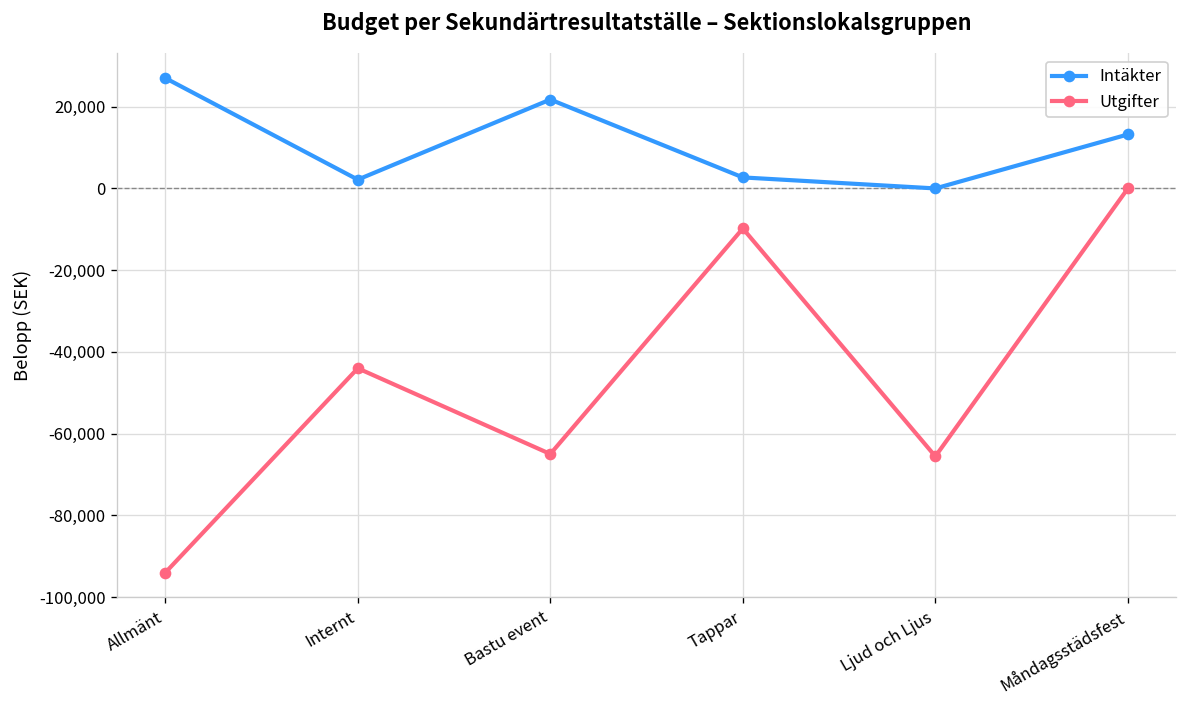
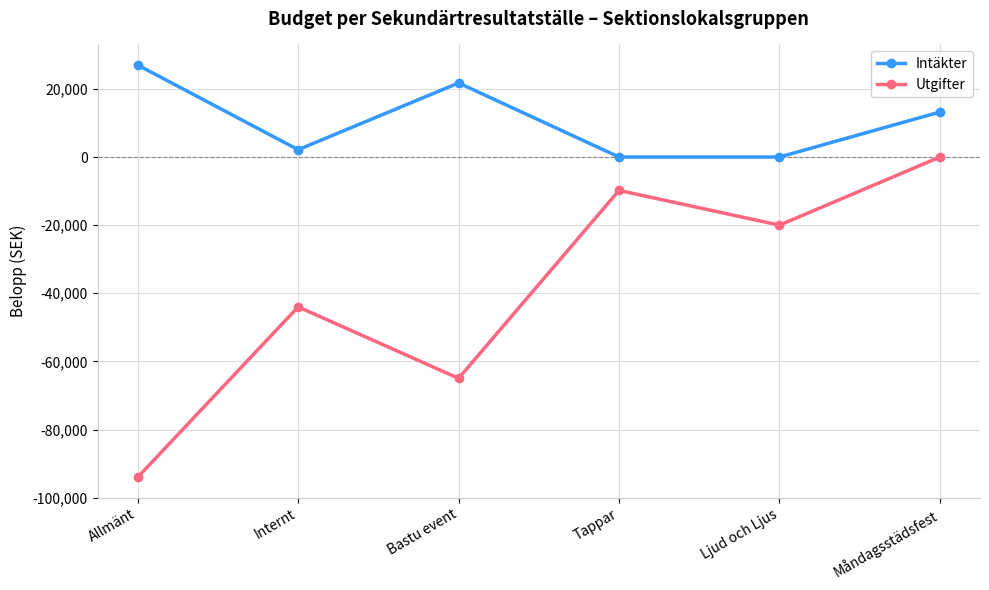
Intäkter, Tappar: 3,000 -> 0
Utgifter, Ljud och Ljus: -66,000 -> -20,000
